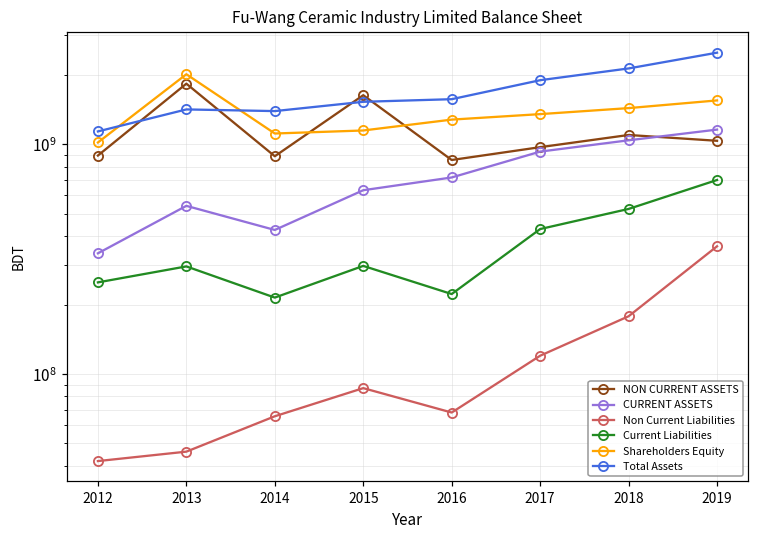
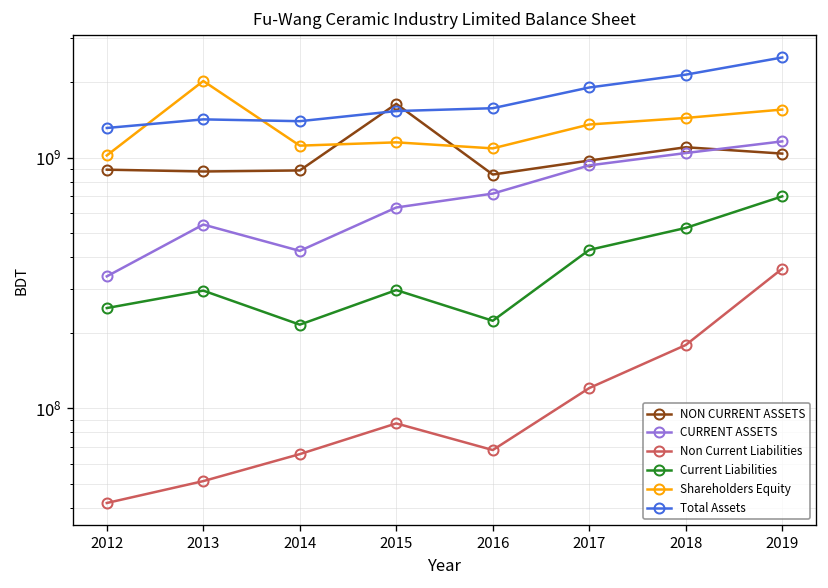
Total Assets, 2012: 1100000000 -> 1300000000
NON CURRENT ASSETS, 2013: 1800000000 -> 880000000
Non Current Liabilities, 2013: 46000000 -> 51000000
Shareholders Equity, 2016: 1300000000 -> 1100000000
